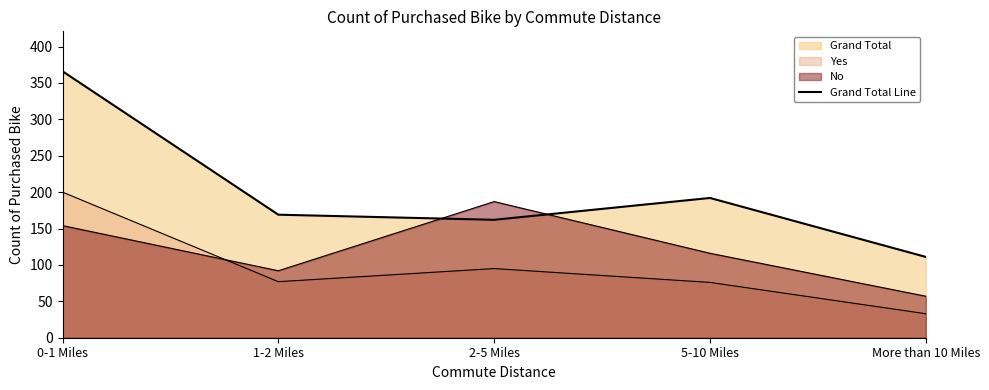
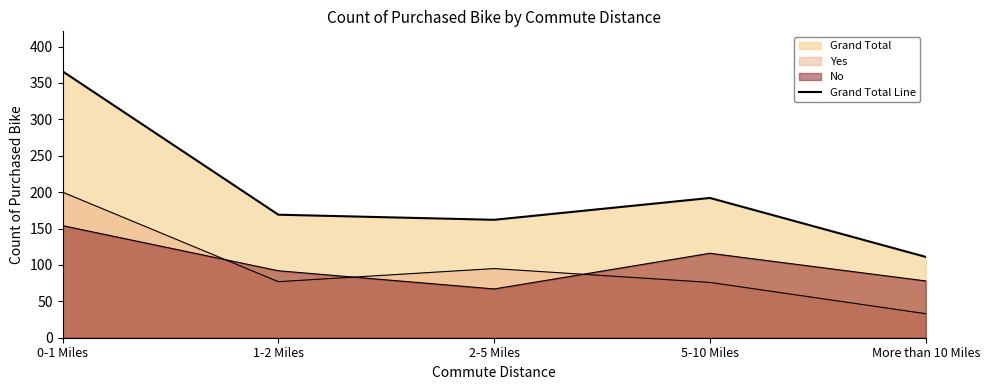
No, 2-5 Miles: 190 -> 70
No, More than 10 Miles: 60 -> 80
